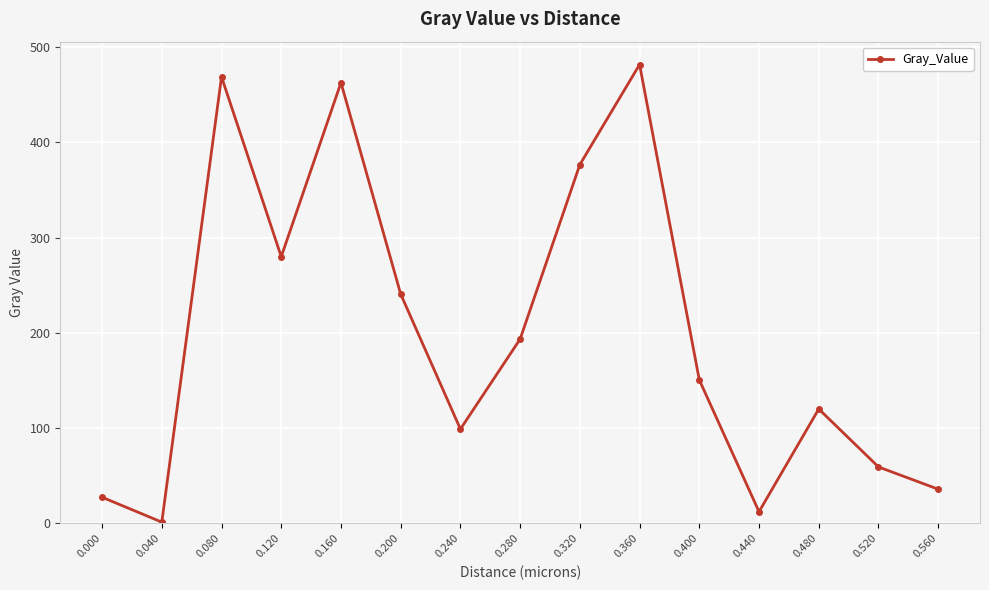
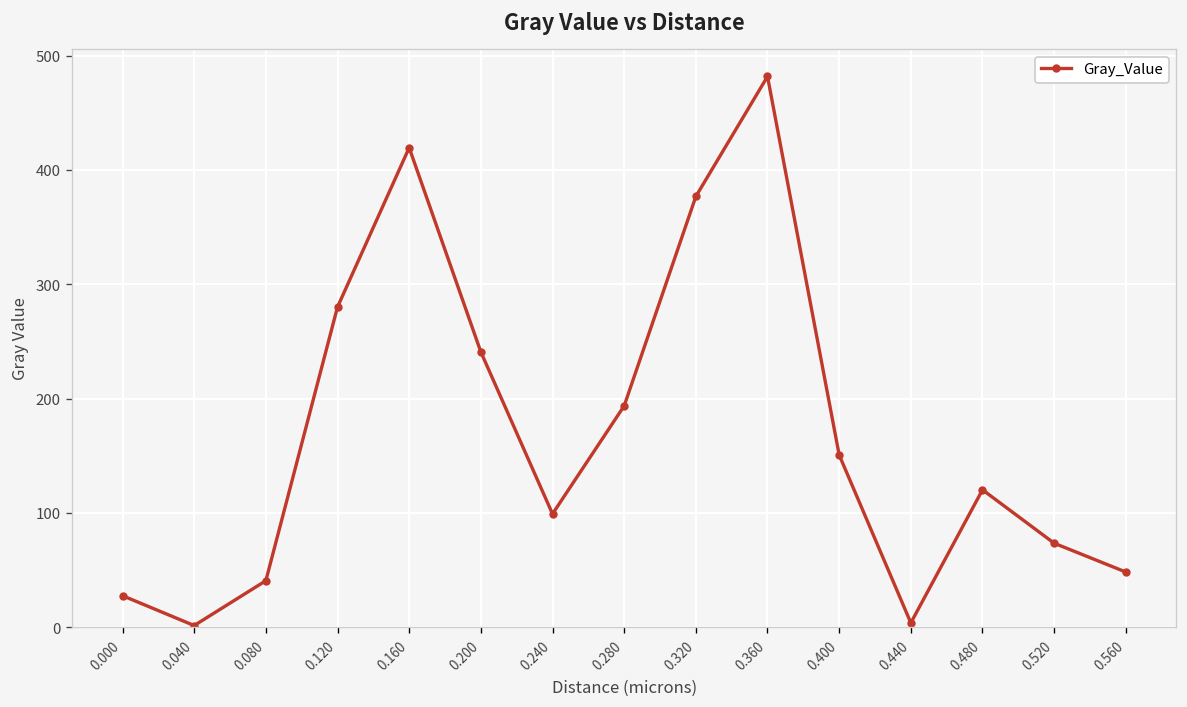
0.080: 470 -> 40
0.160: 460 -> 420
0.440: 10 -> 0
0.520: 60 -> 70
0.560: 40 -> 50
